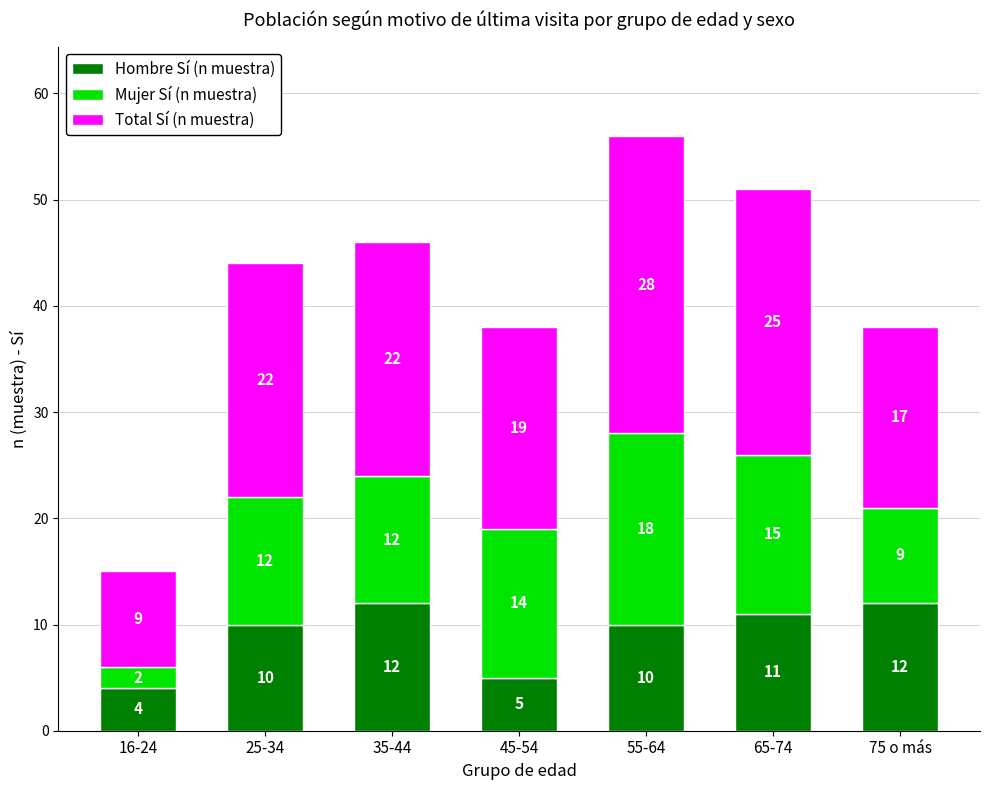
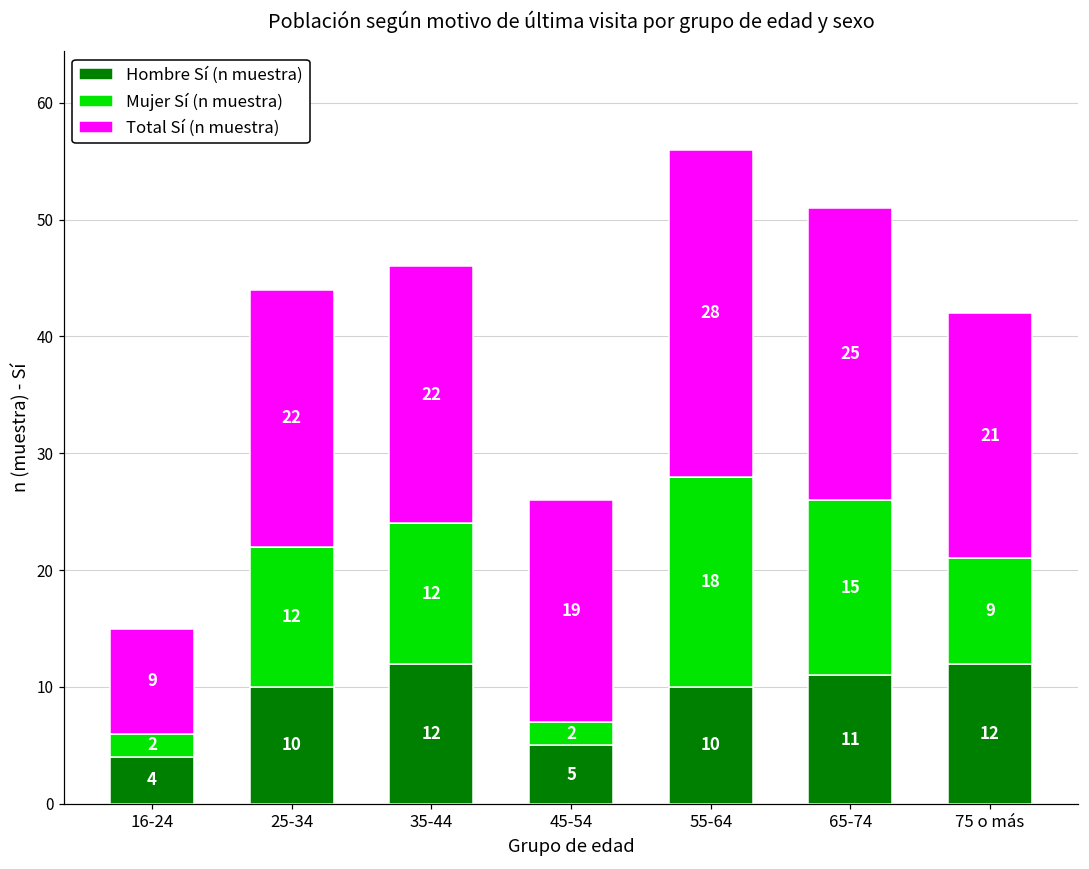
Mujer Sí (n muestra), 45-54: 14 -> 2
Total Sí (n muestra), 75 o más: 17 -> 21
